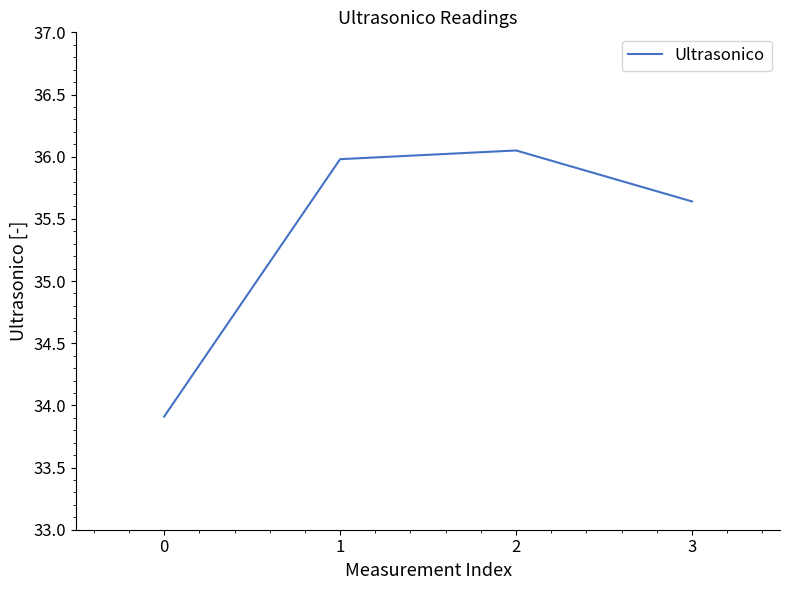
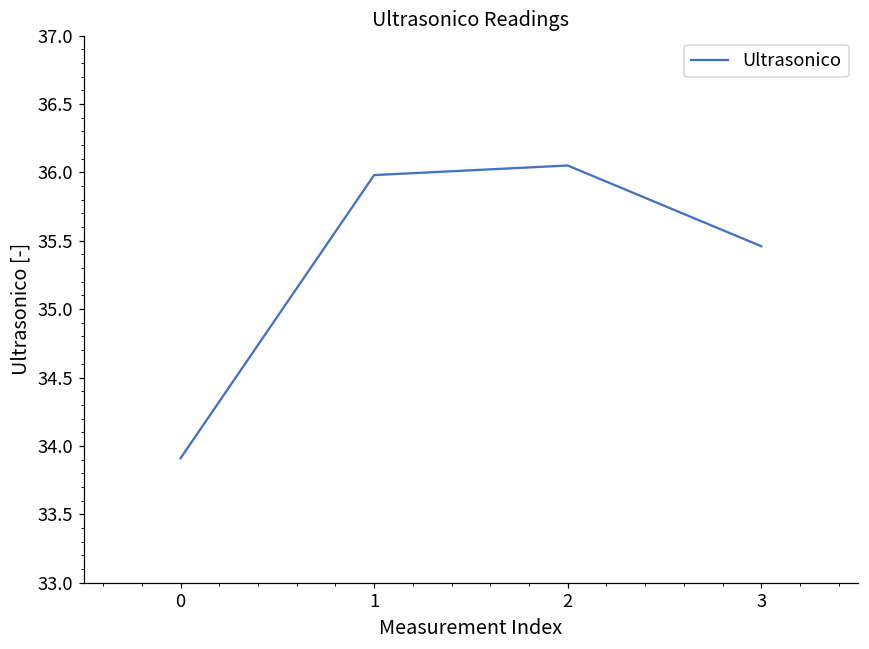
3: 35.64 -> 35.46
